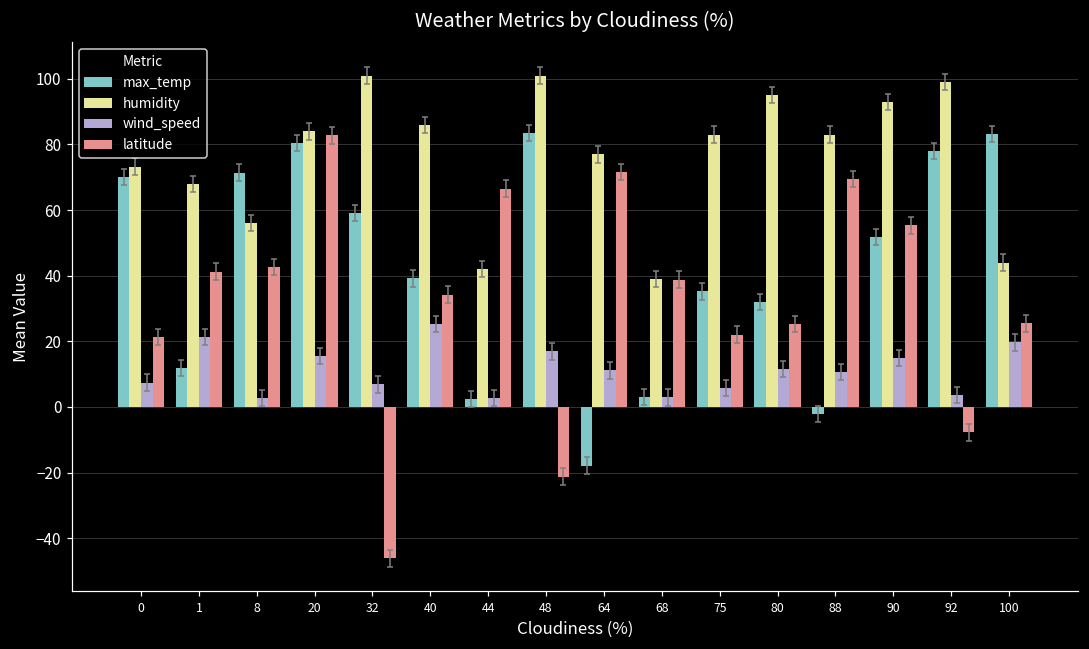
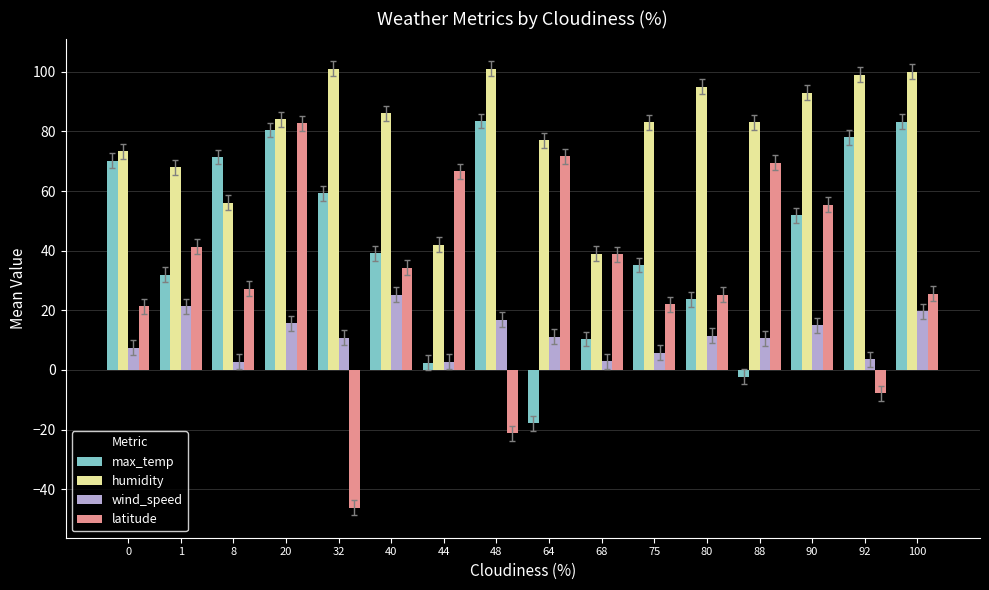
max_temp, 1: 12 -> 32
latitude, 8: 43 -> 27
wind_speed, 32: 7 -> 11
max_temp, 68: 3 -> 10
max_temp, 80: 32 -> 24
humidity, 100: 44 -> 100
